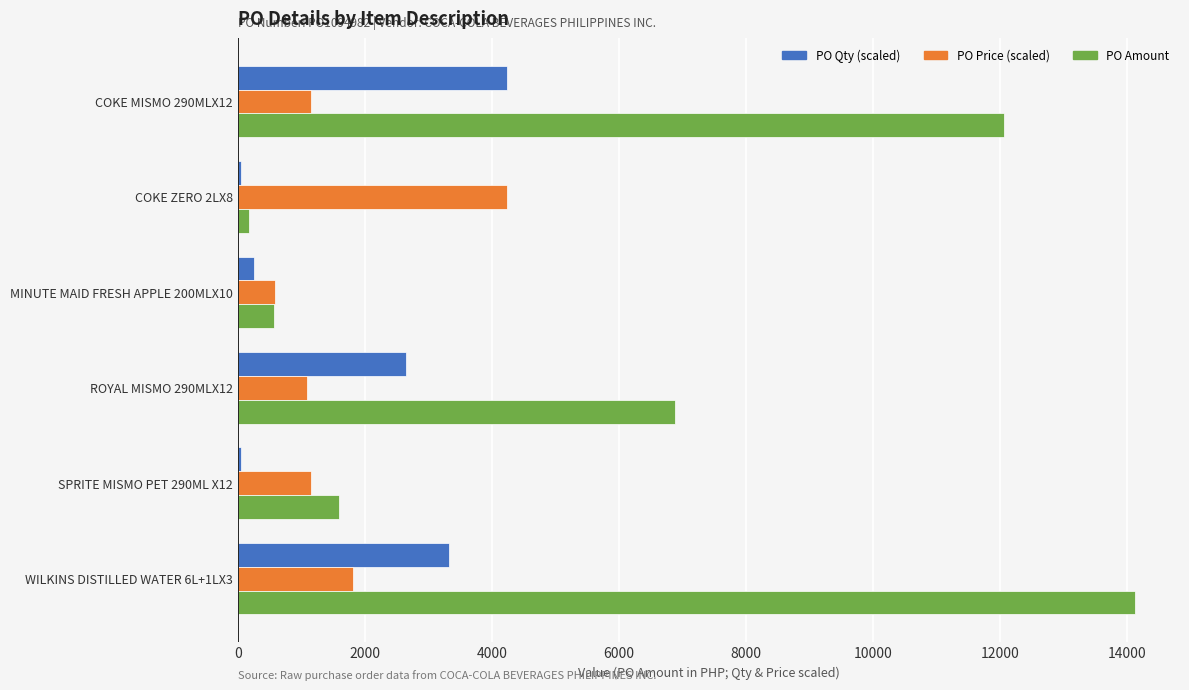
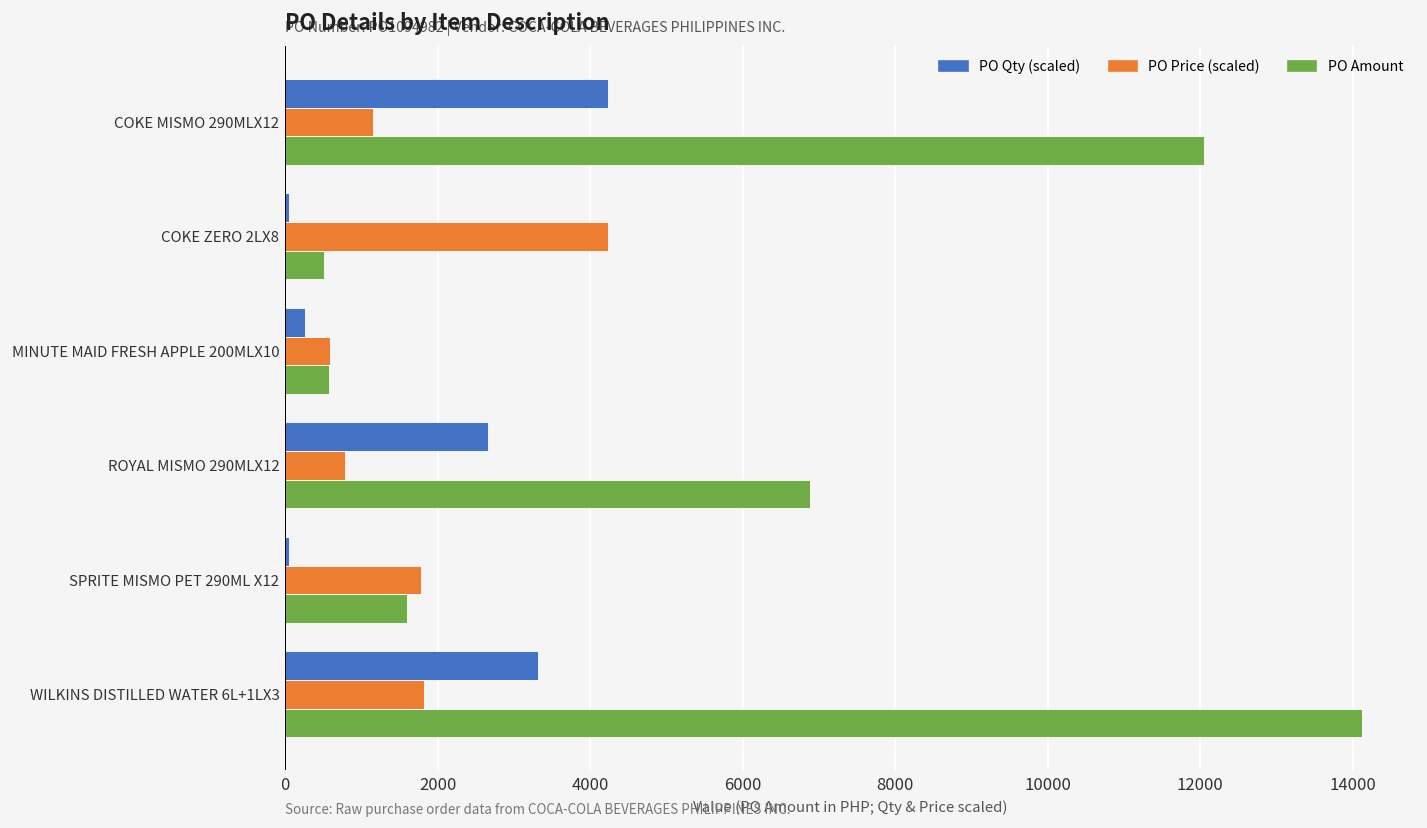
PO Amount, COKE ZERO 2LX8: 200 -> 500
PO Price (scaled), ROYAL MISMO 290MLX12: 1100 -> 800
PO Price (scaled), SPRITE MISMO PET 290ML X12: 1100 -> 1800
